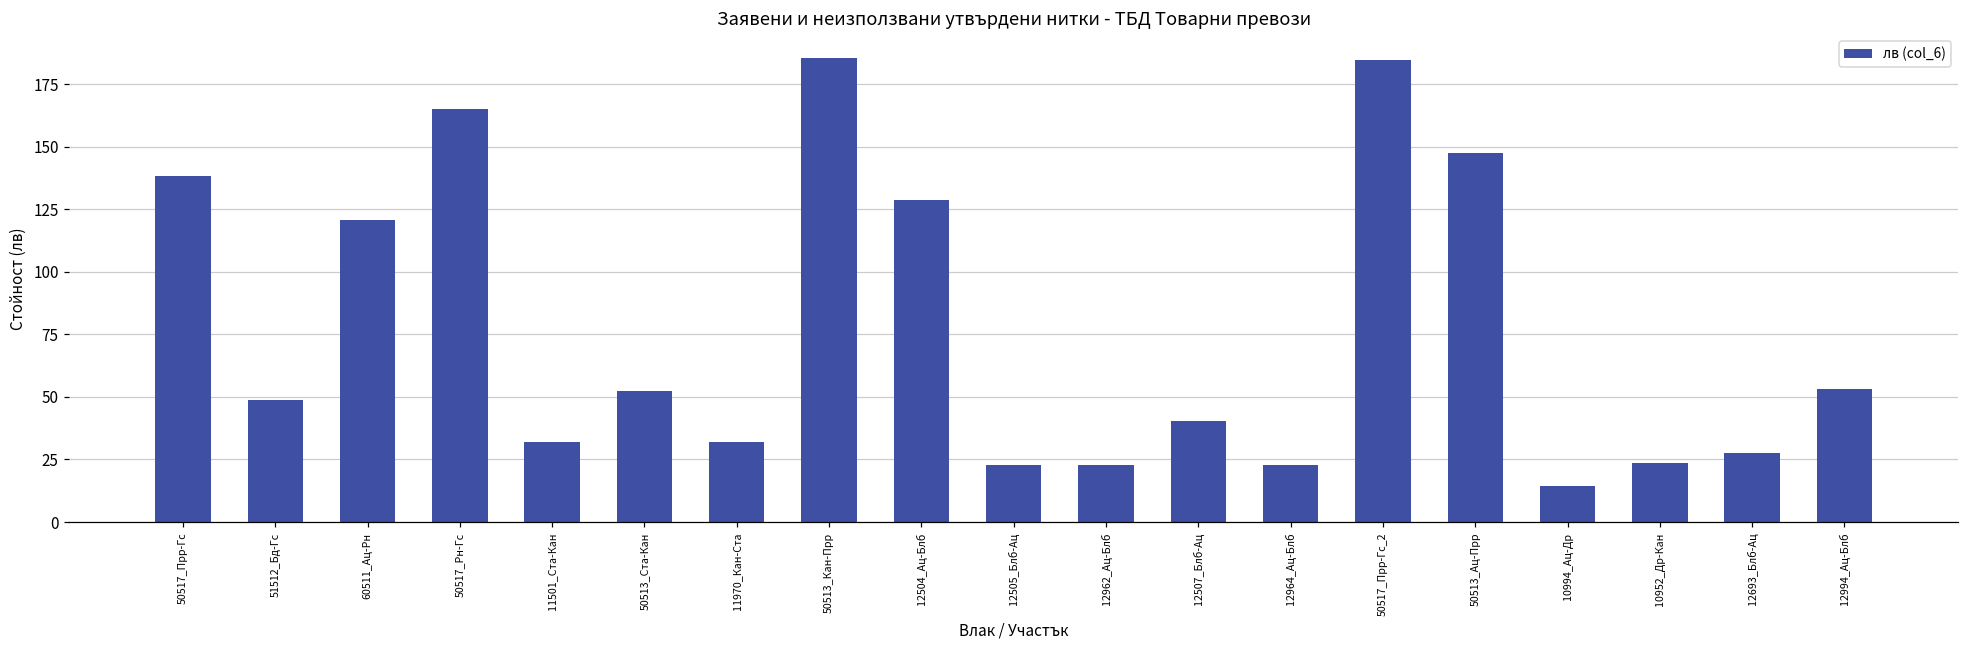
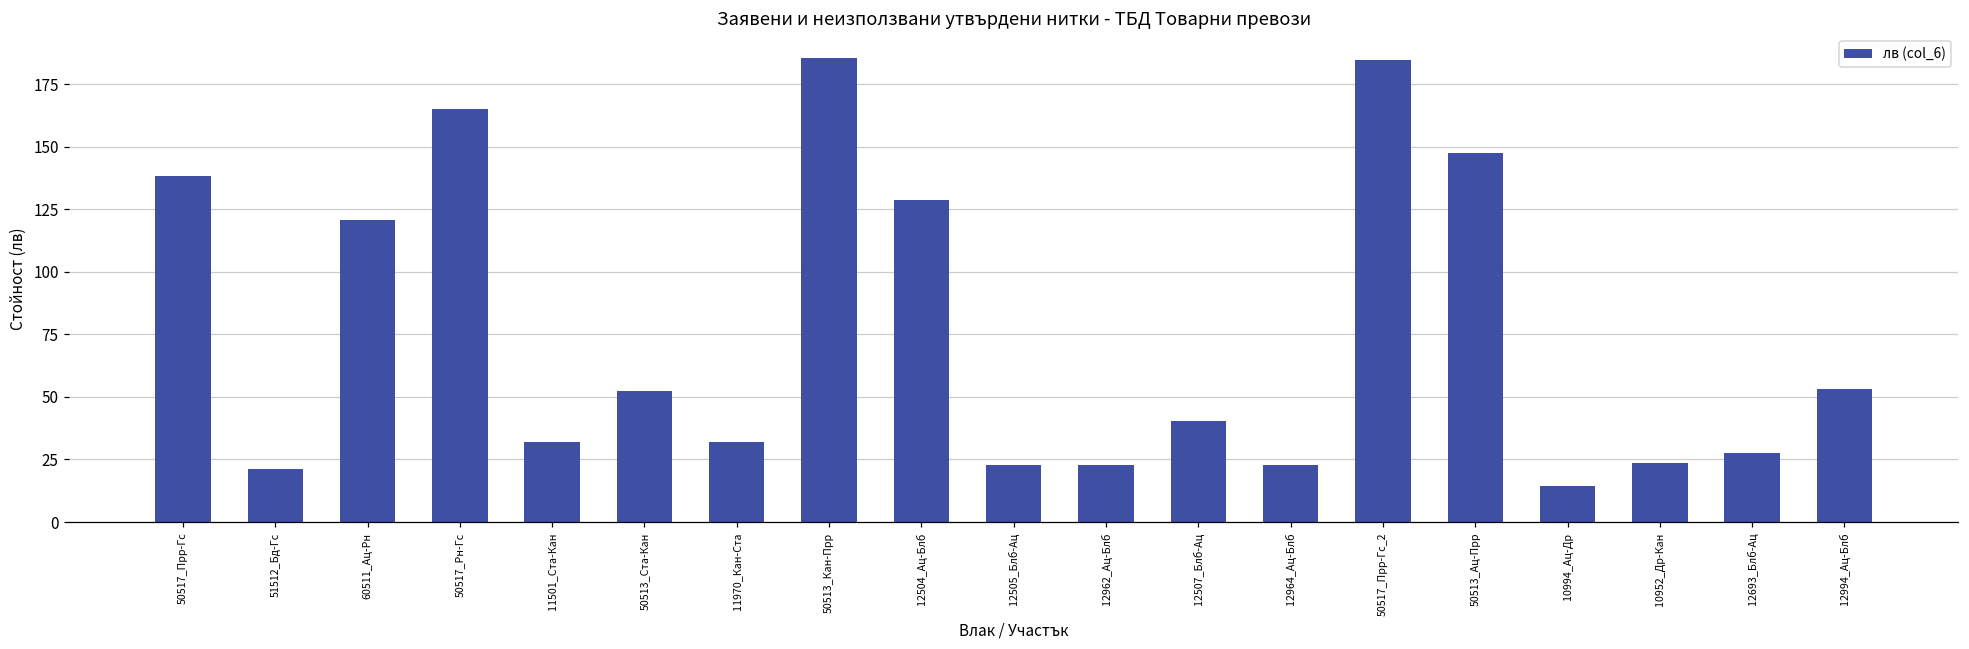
51512_Бд-Гс: 49 -> 21
